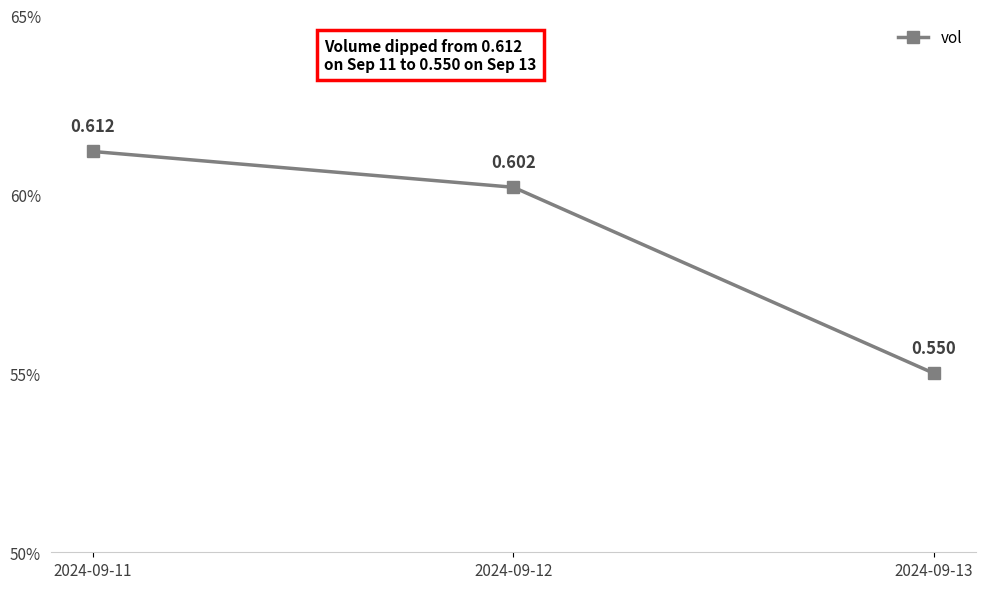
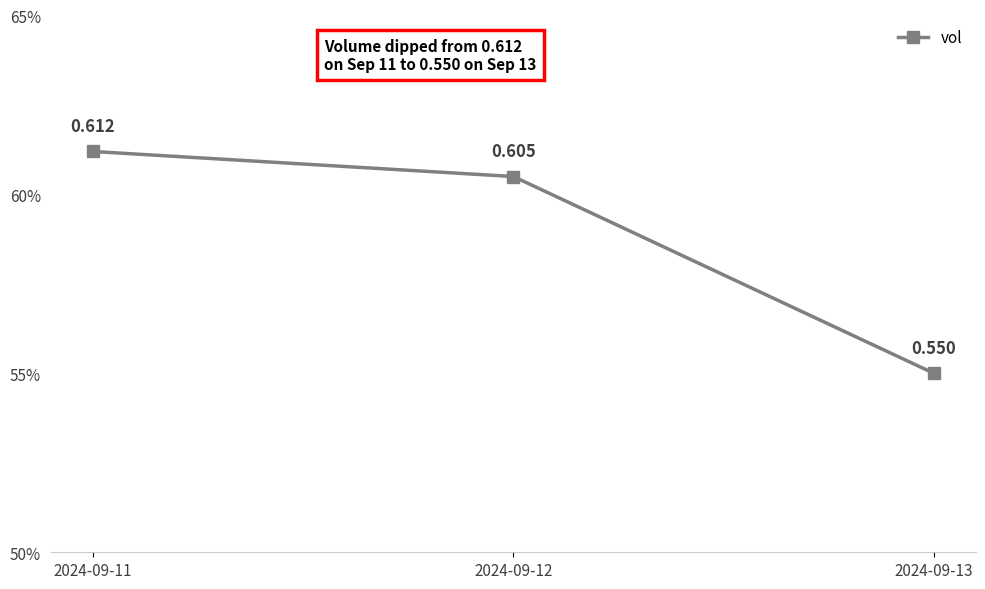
2024-09-12: 0.602 -> 0.605
